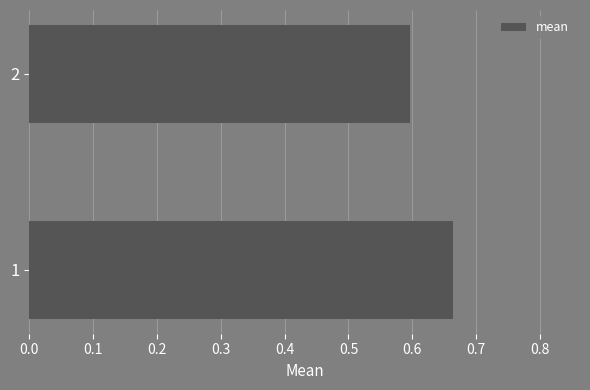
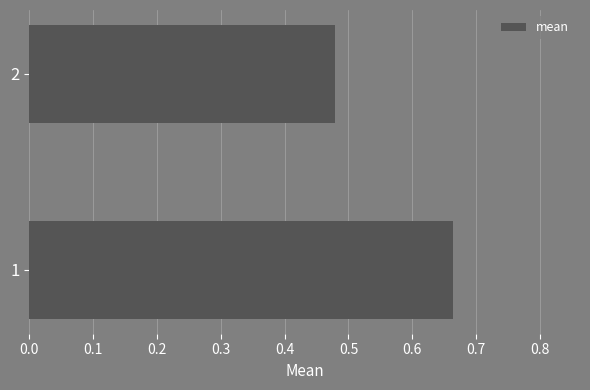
2: 0.60 -> 0.48
